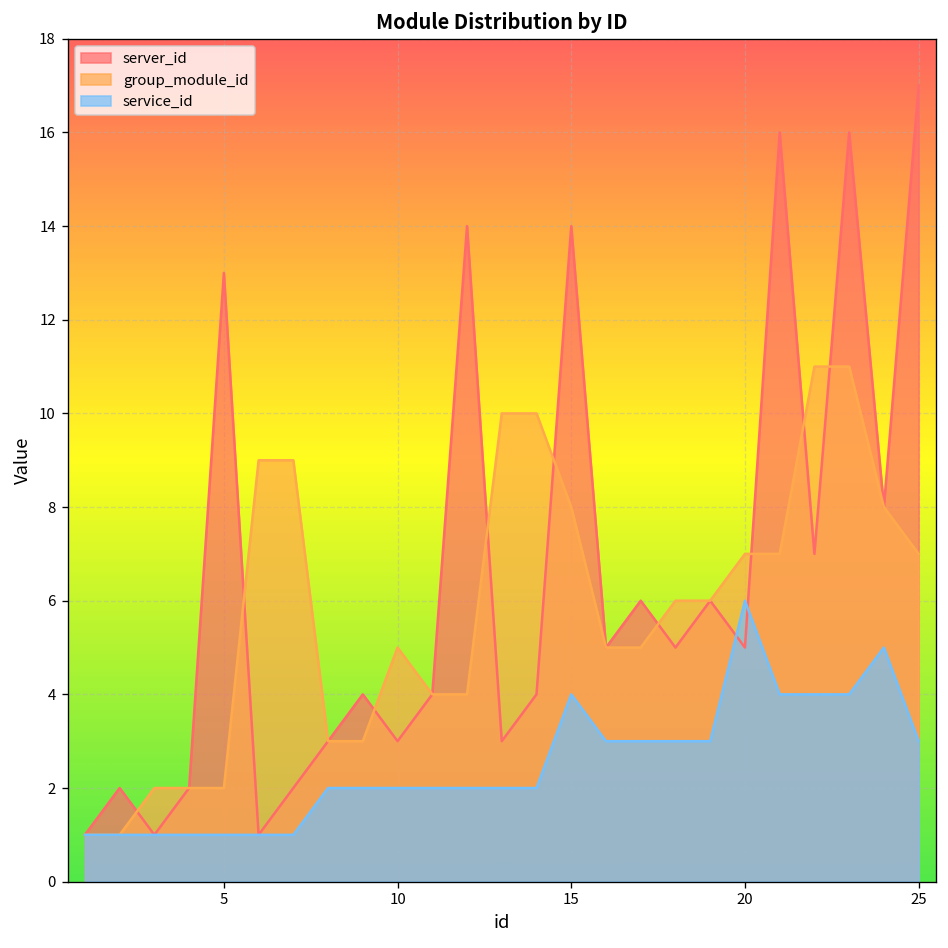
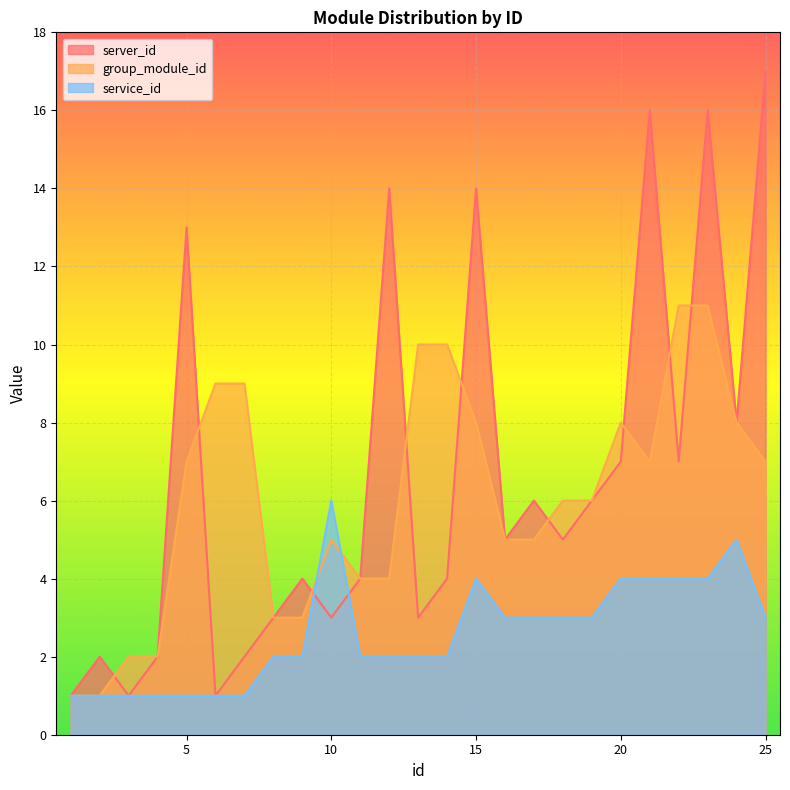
group_module_id, 5: 2 -> 7
service_id, 10: 2 -> 6
server_id, 20: 5 -> 7
group_module_id, 20: 7 -> 8
service_id, 20: 6 -> 4
